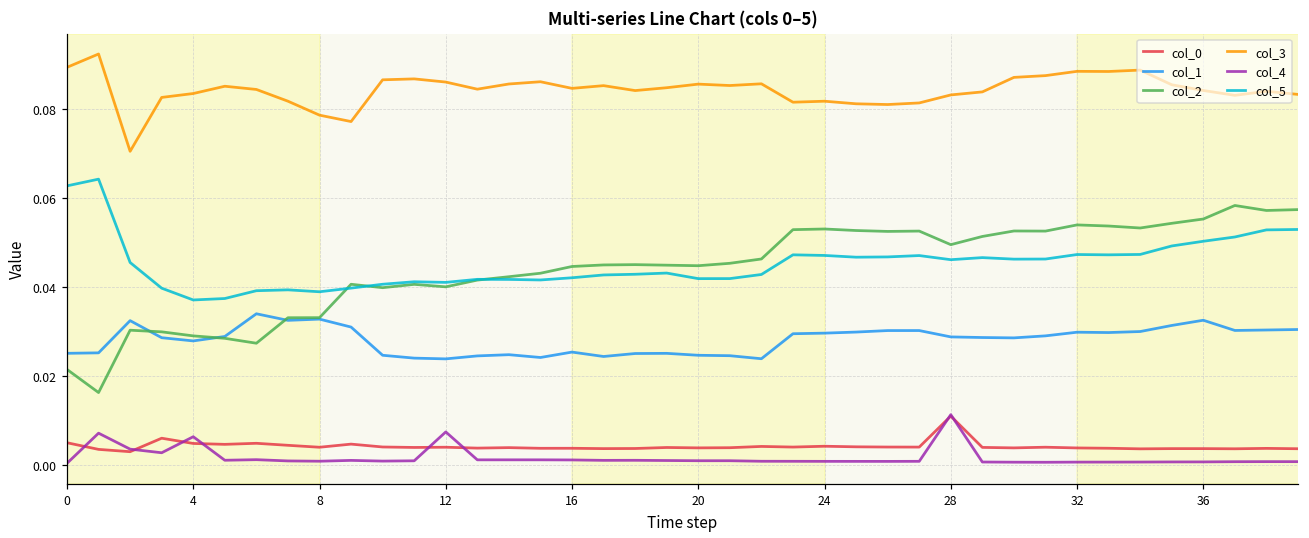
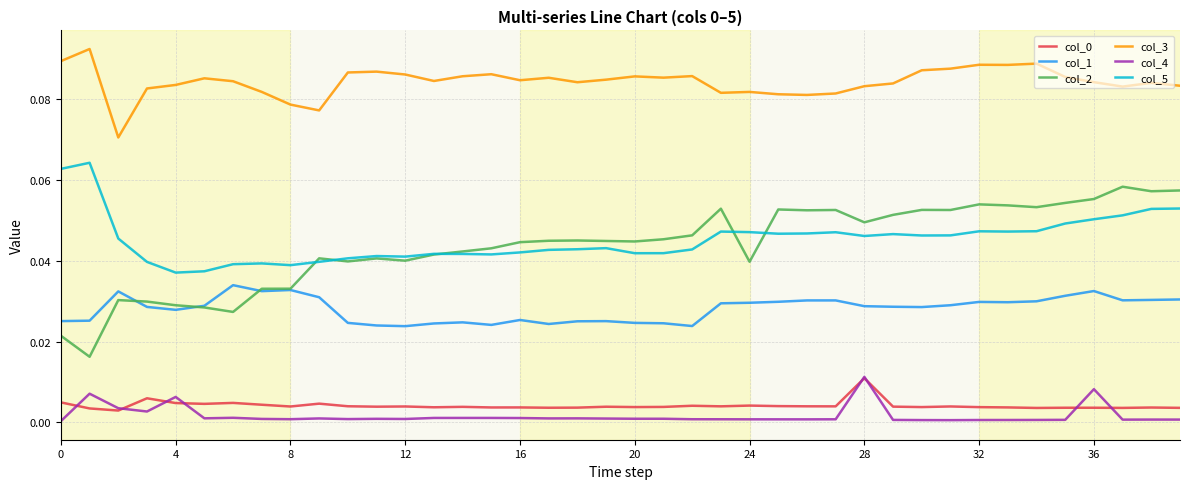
col_4, 12: 0.007 -> 0.001
col_2, 24: 0.053 -> 0.040
col_4, 36: 0.001 -> 0.008
